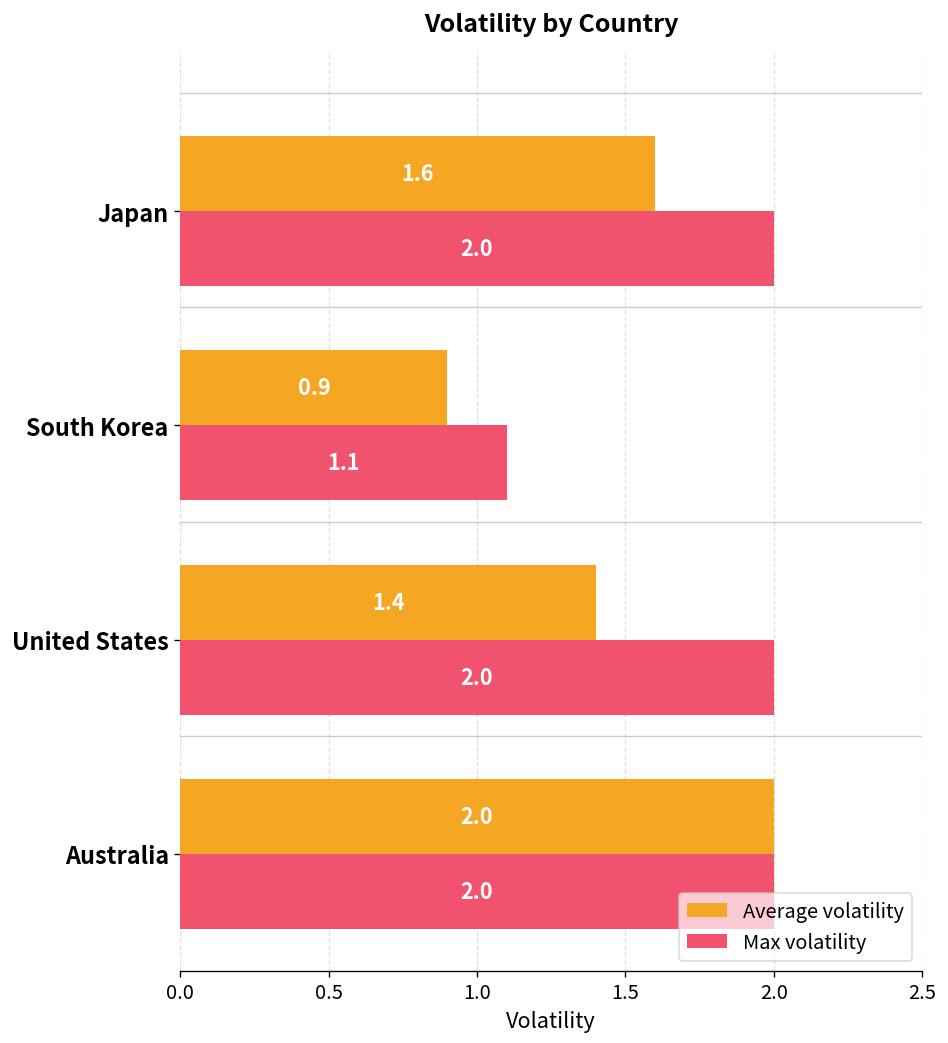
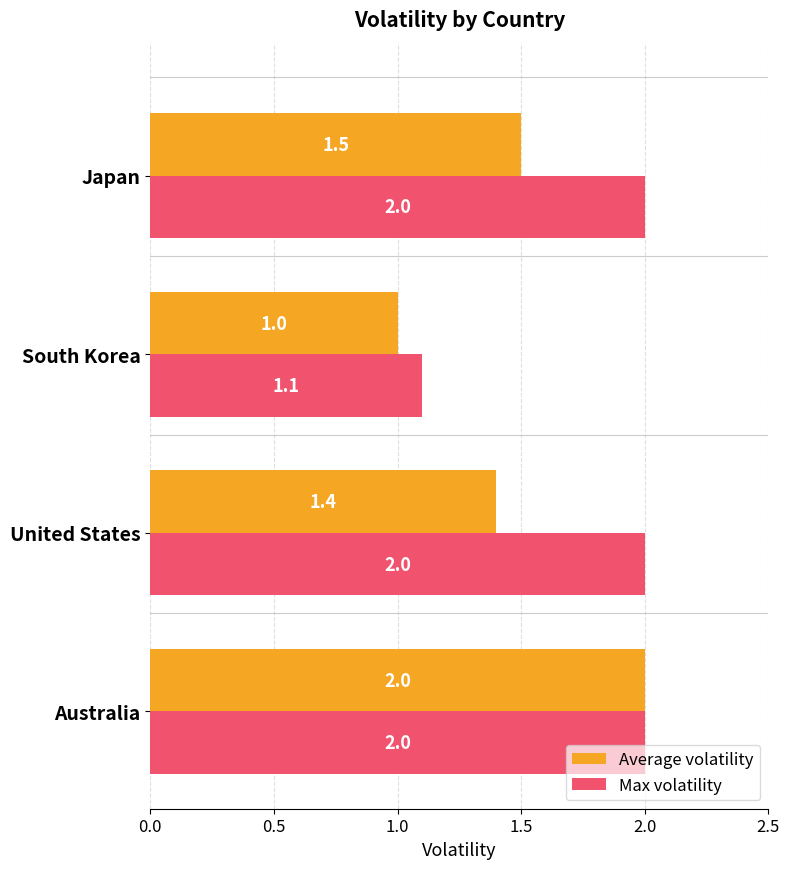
Average volatility, Japan: 1.6 -> 1.5
Average volatility, South Korea: 0.9 -> 1.0
